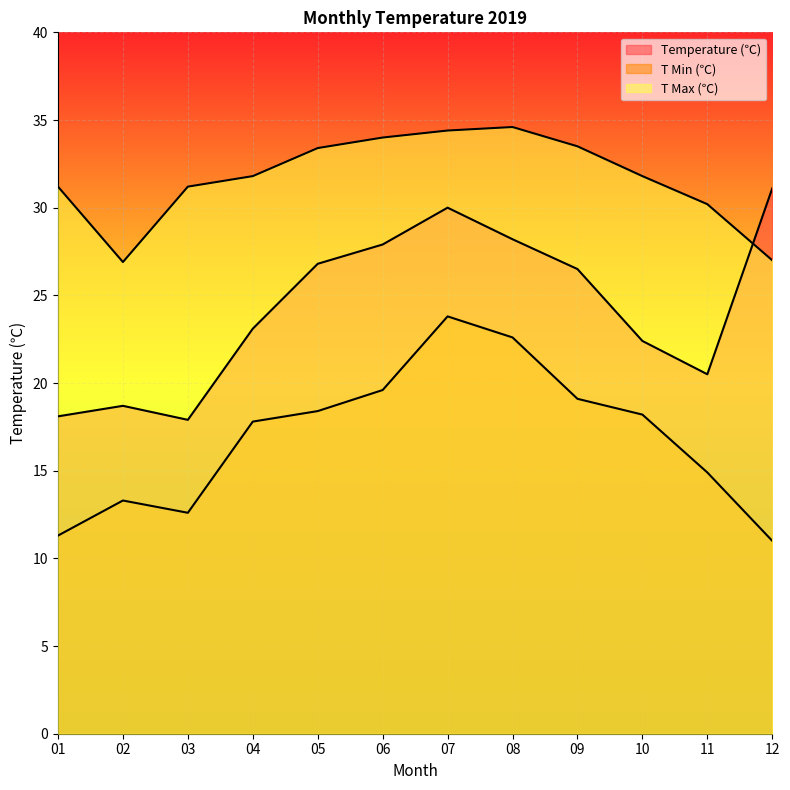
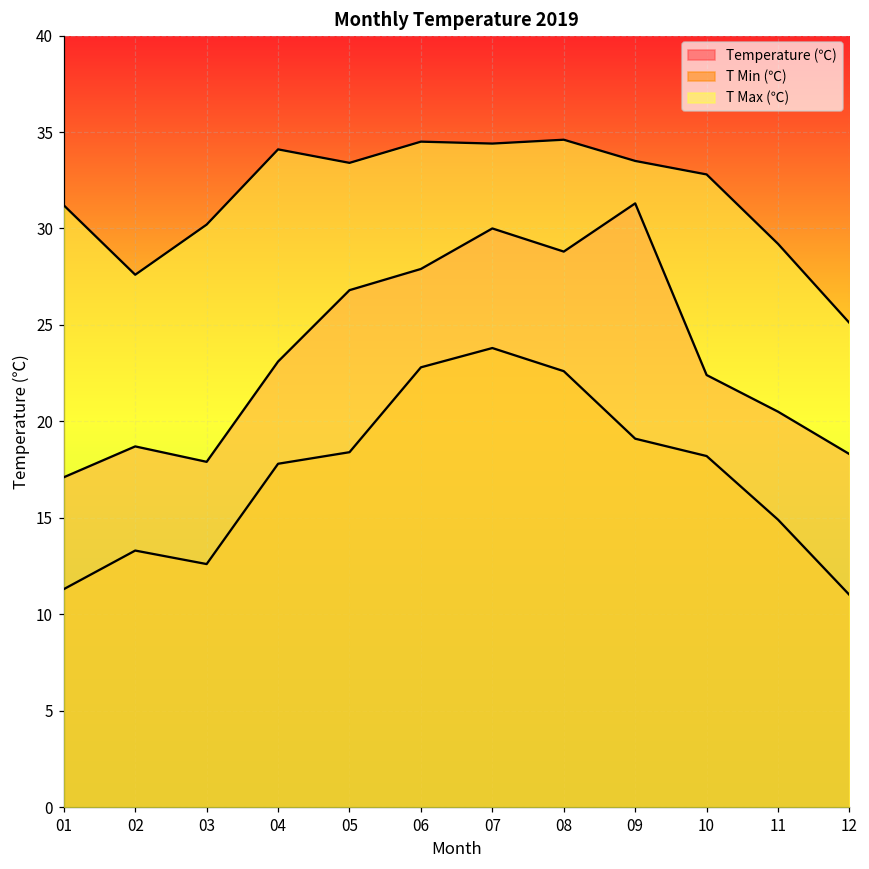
Temperature (℃), 01: 18.1 -> 17.1
T Max (℃), 02: 26.9 -> 27.6
T Max (℃), 03: 31.2 -> 30.2
T Max (℃), 04: 31.8 -> 34.1
T Min (℃), 06: 19.6 -> 22.8
T Max (℃), 06: 34.0 -> 34.5
Temperature (℃), 08: 28.2 -> 28.8
Temperature (℃), 09: 26.5 -> 31.3
T Max (℃), 10: 31.8 -> 32.8
T Max (℃), 11: 30.2 -> 29.2
Temperature (℃), 12: 31.1 -> 18.3
T Max (℃), 12: 27.0 -> 25.1
